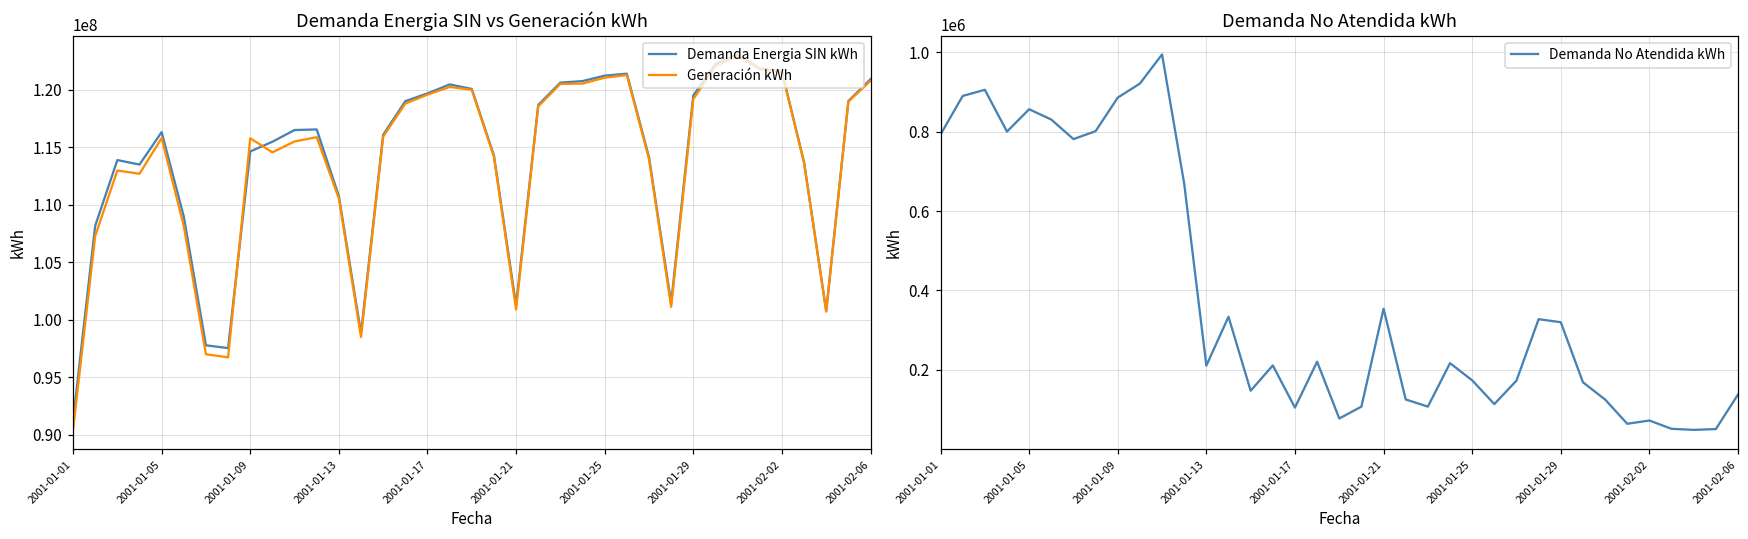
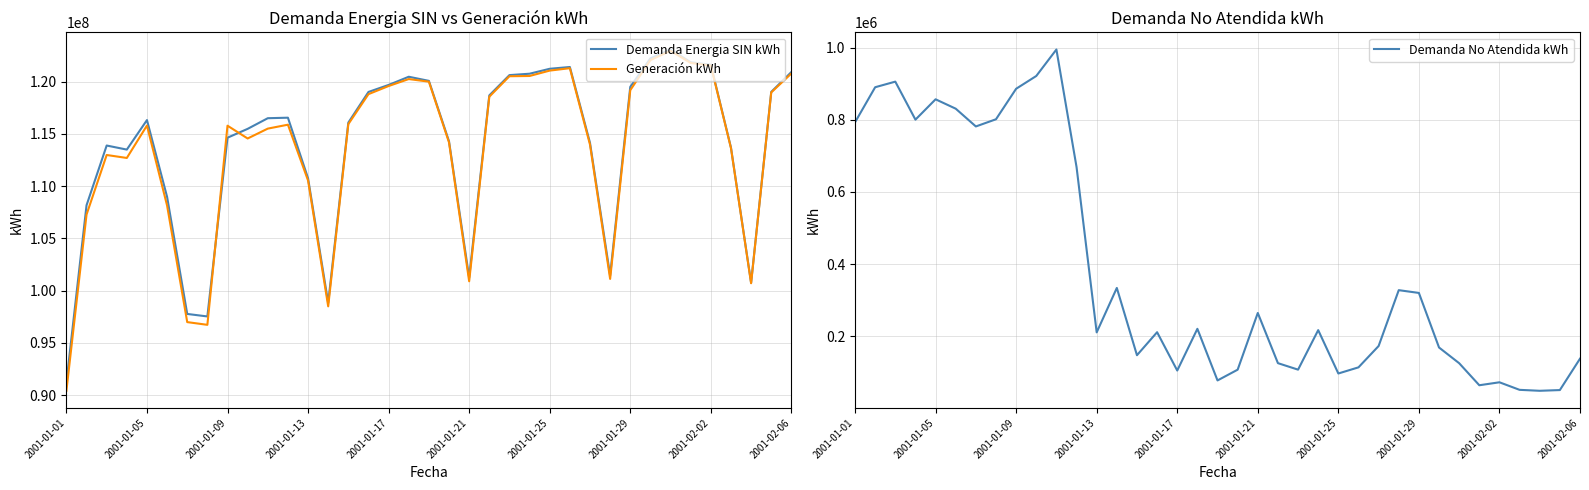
Demanda No Atendida kWh, 2001-01-21: 350000 -> 260000
Demanda No Atendida kWh, 2001-01-25: 170000 -> 100000
